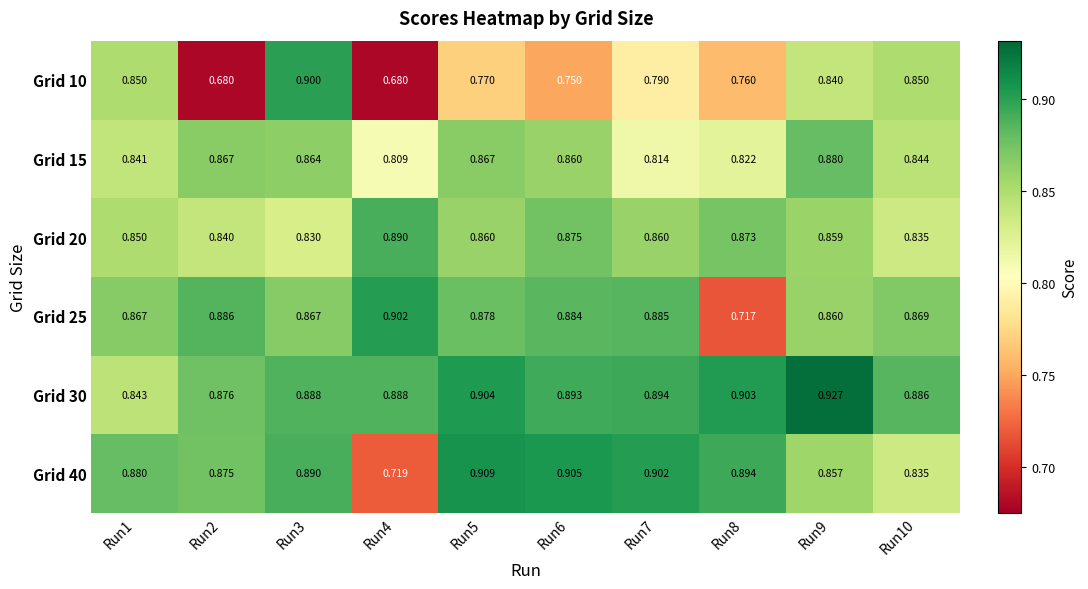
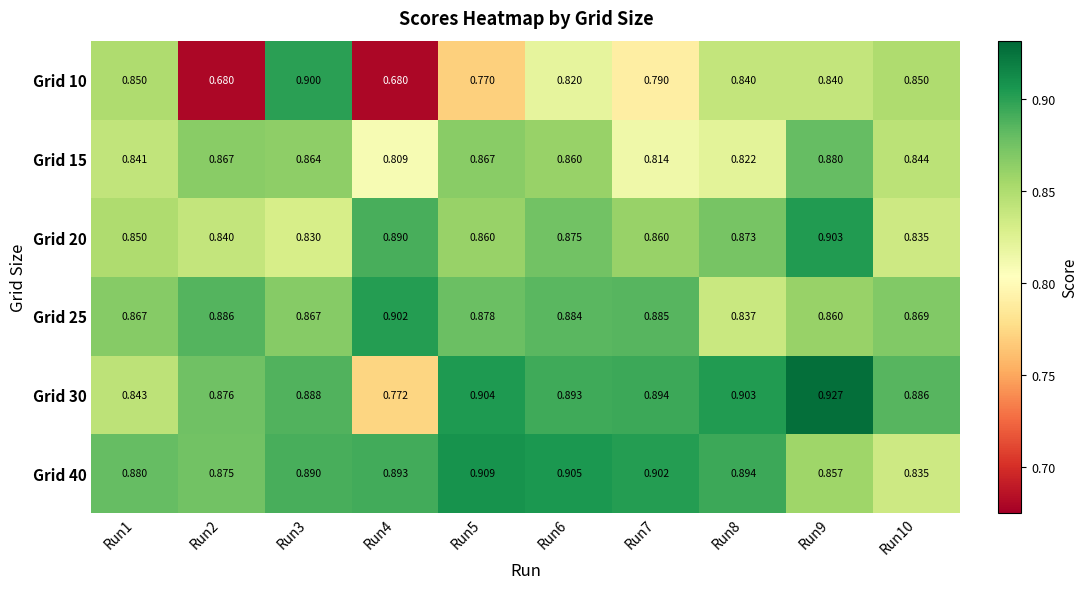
Grid 10, Run6: 0.750 -> 0.820
Grid 10, Run8: 0.760 -> 0.840
Grid 20, Run9: 0.859 -> 0.903
Grid 25, Run8: 0.717 -> 0.837
Grid 30, Run4: 0.888 -> 0.772
Grid 40, Run4: 0.719 -> 0.893
